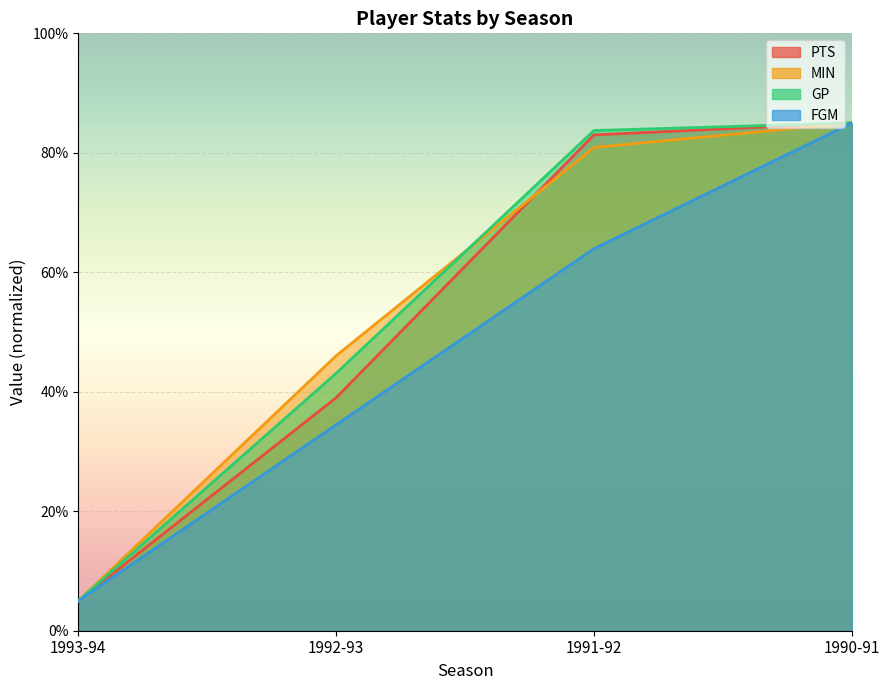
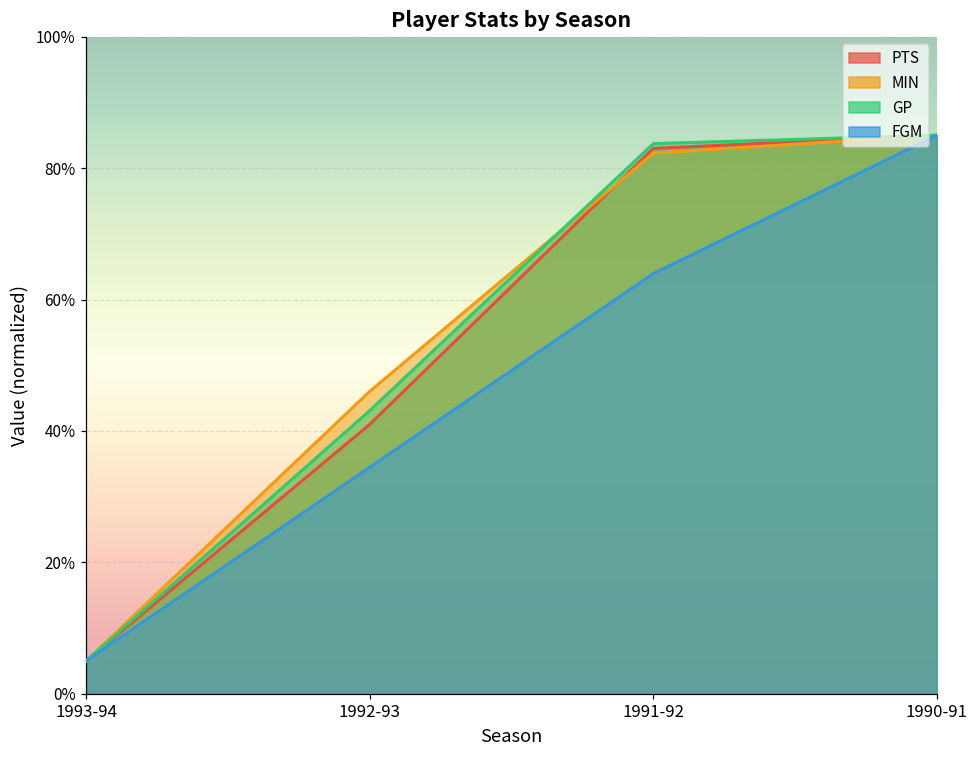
PTS, 1992-93: 39% -> 41%
MIN, 1991-92: 81% -> 82%
